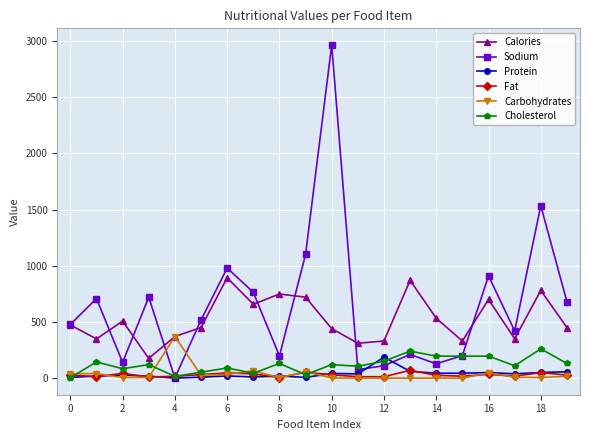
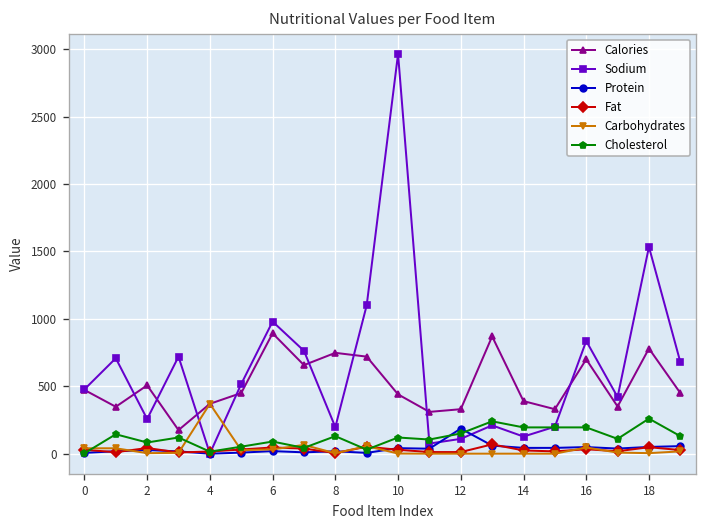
Sodium, 2: 140 -> 260
Calories, 14: 530 -> 390
Sodium, 16: 910 -> 840
